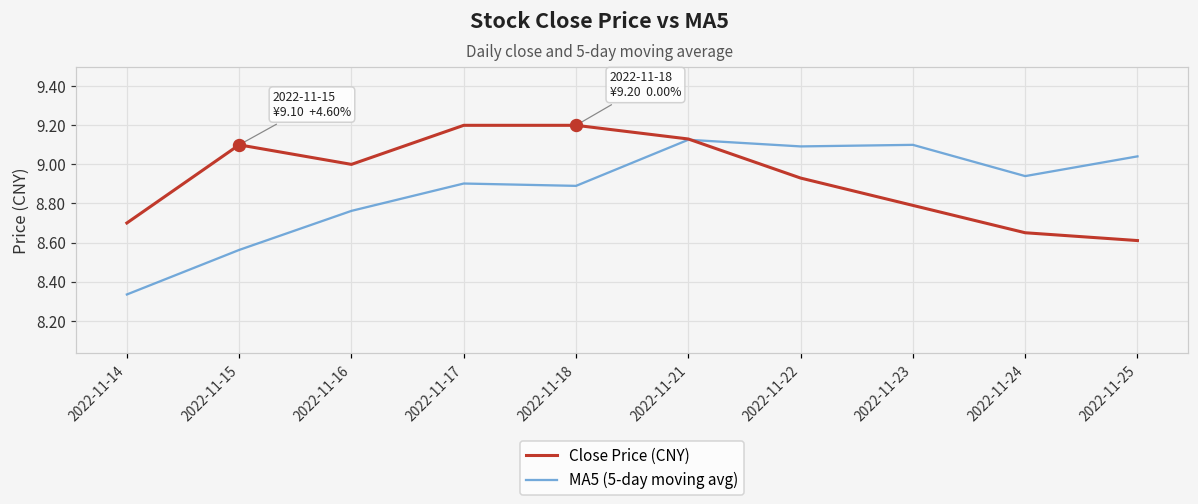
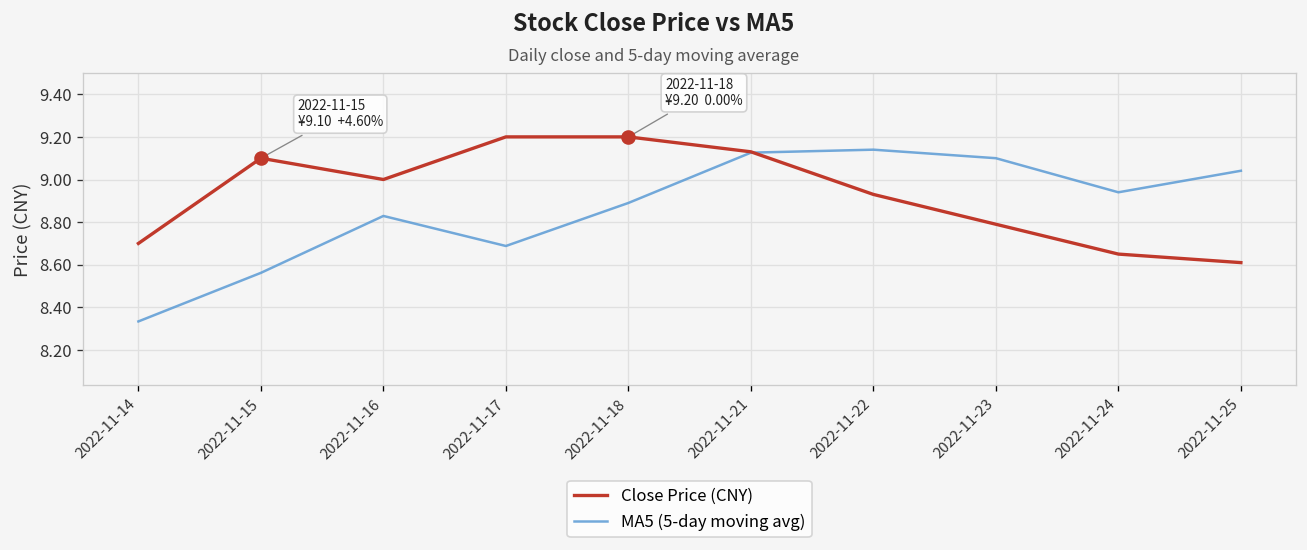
MA5 (5-day moving avg), 2022-11-16: 8.76 -> 8.83
MA5 (5-day moving avg), 2022-11-17: 8.90 -> 8.69
MA5 (5-day moving avg), 2022-11-22: 9.09 -> 9.14
